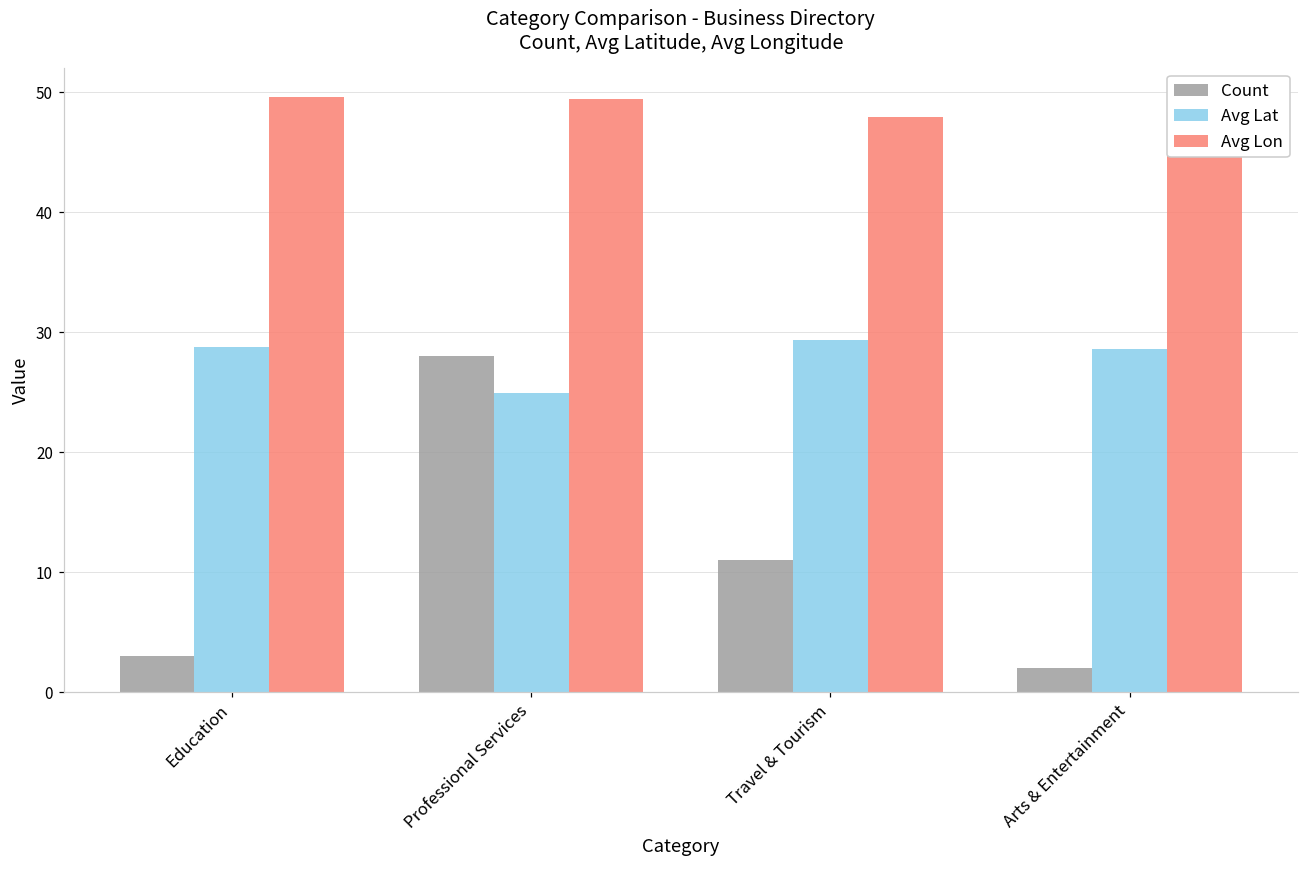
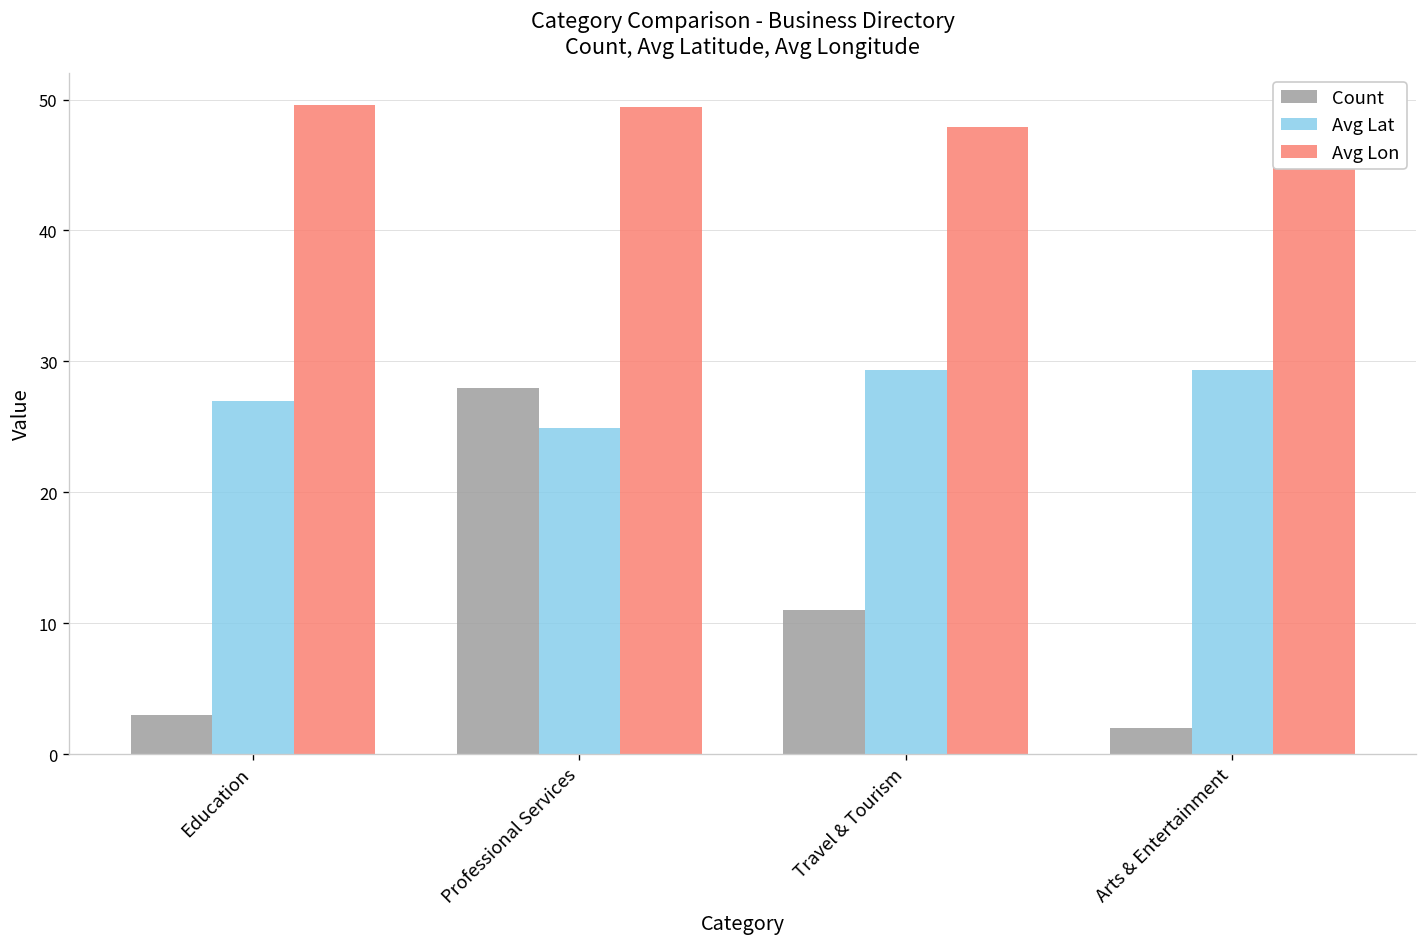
Avg Lat, Education: 28.7 -> 27.0
Avg Lat, Arts & Entertainment: 28.6 -> 29.4
